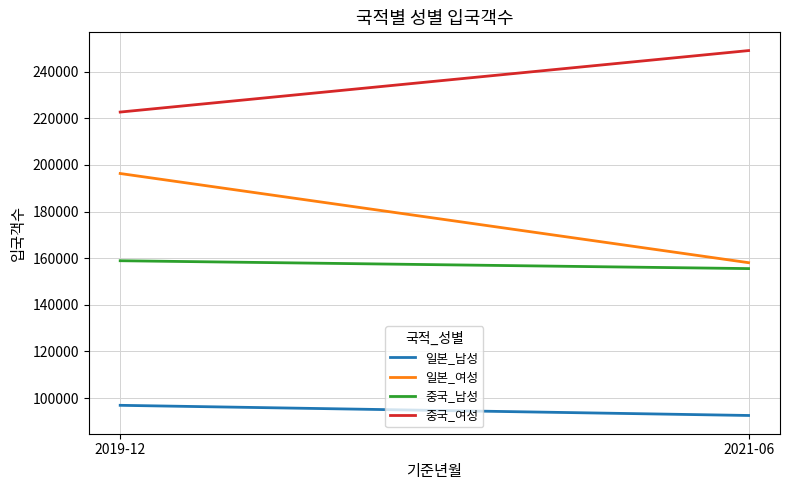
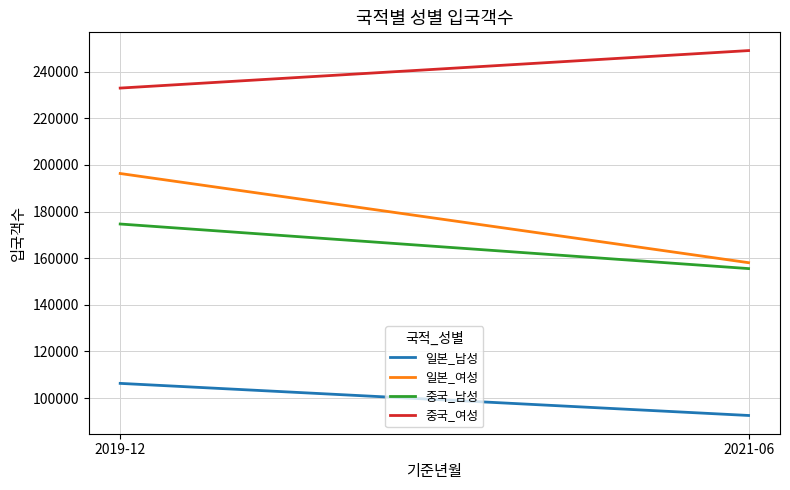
일본_남성, 2019-12: 97000 -> 106000
중국_남성, 2019-12: 159000 -> 175000
중국_여성, 2019-12: 223000 -> 233000
